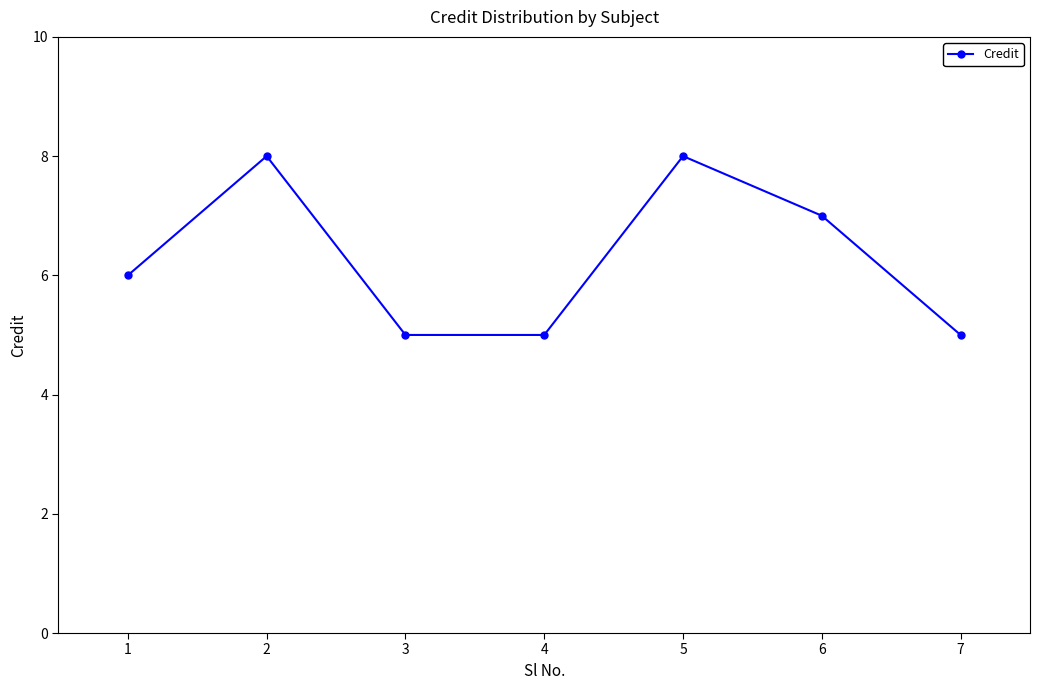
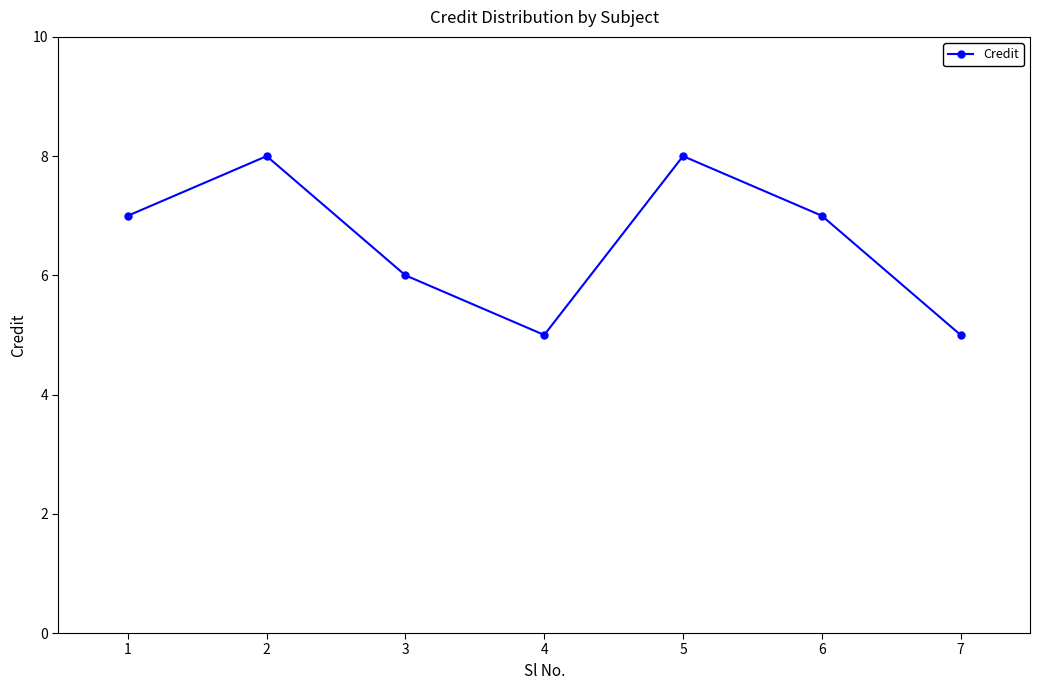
1: 6 -> 7
3: 5 -> 6
